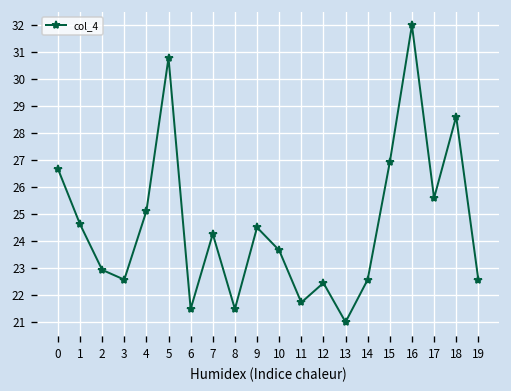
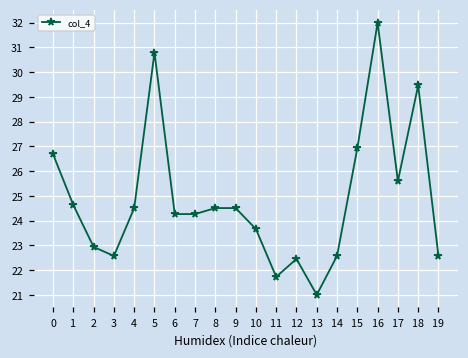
4: 25.1 -> 24.5
6: 21.5 -> 24.3
8: 21.5 -> 24.5
18: 28.6 -> 29.5
